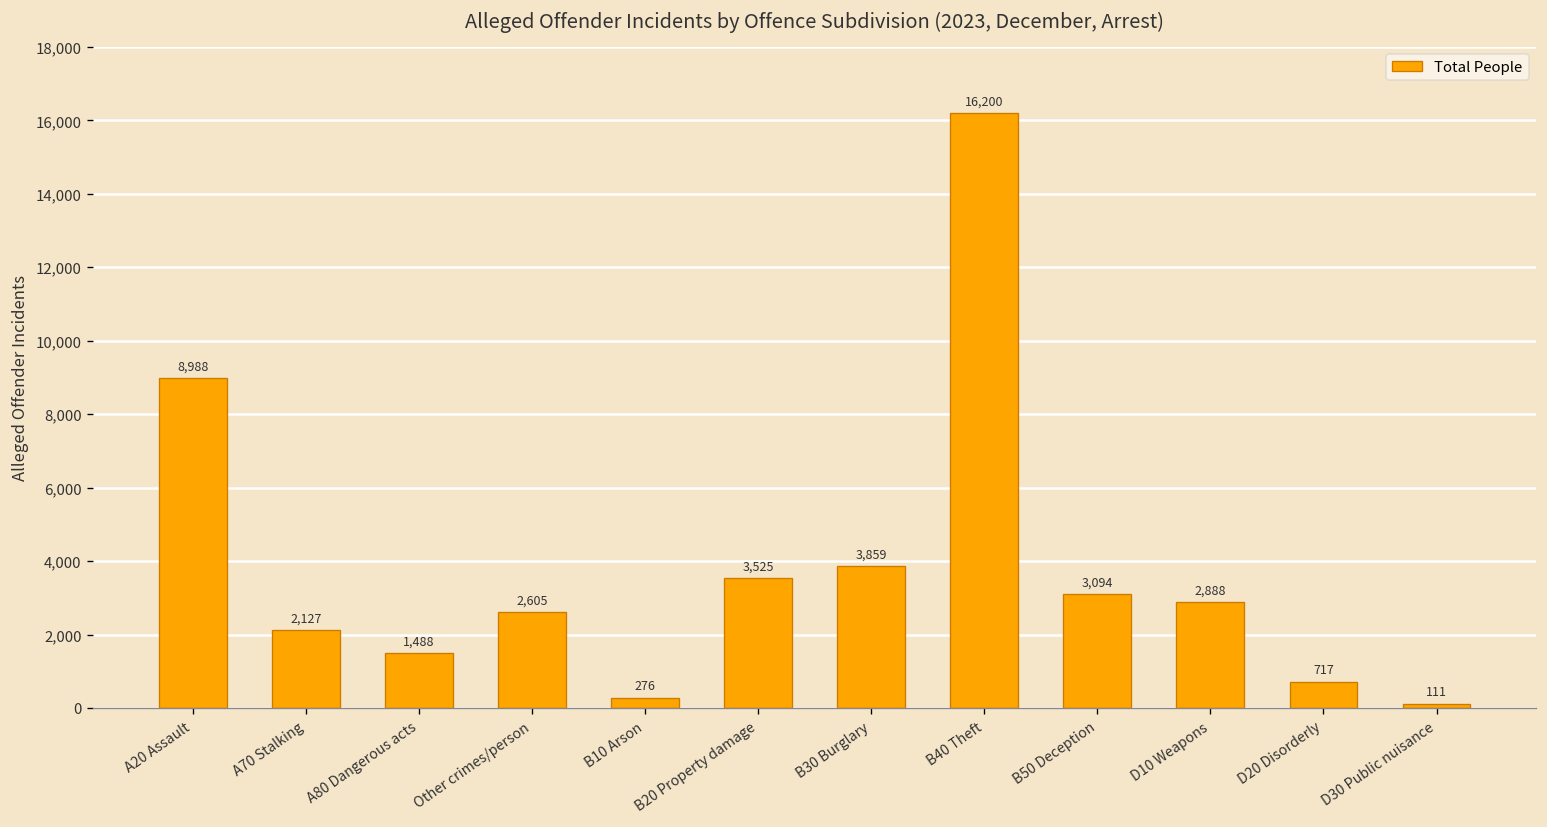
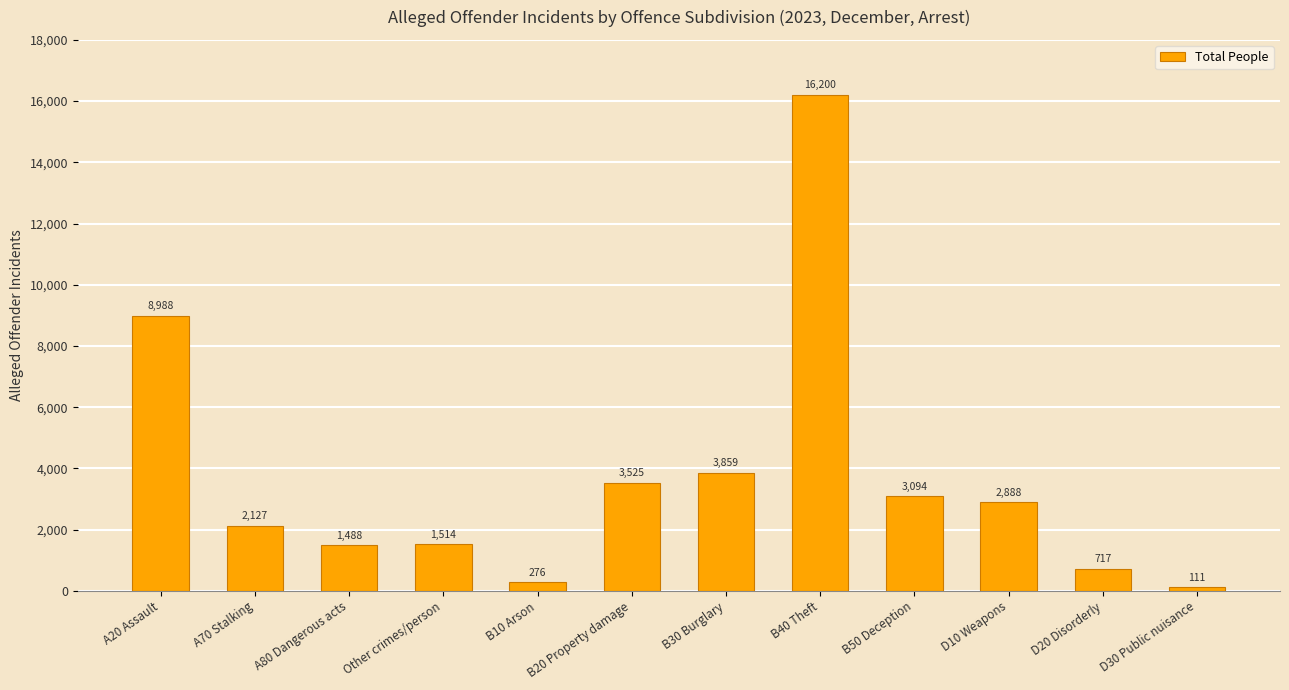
Other crimes/person: 2,605 -> 1,514
